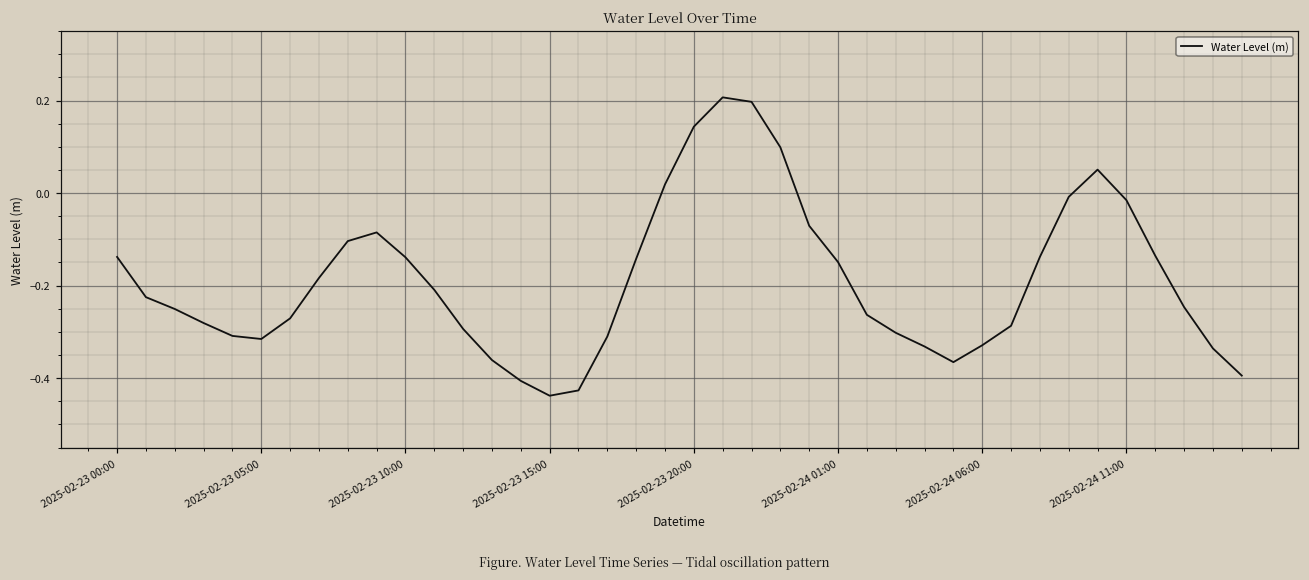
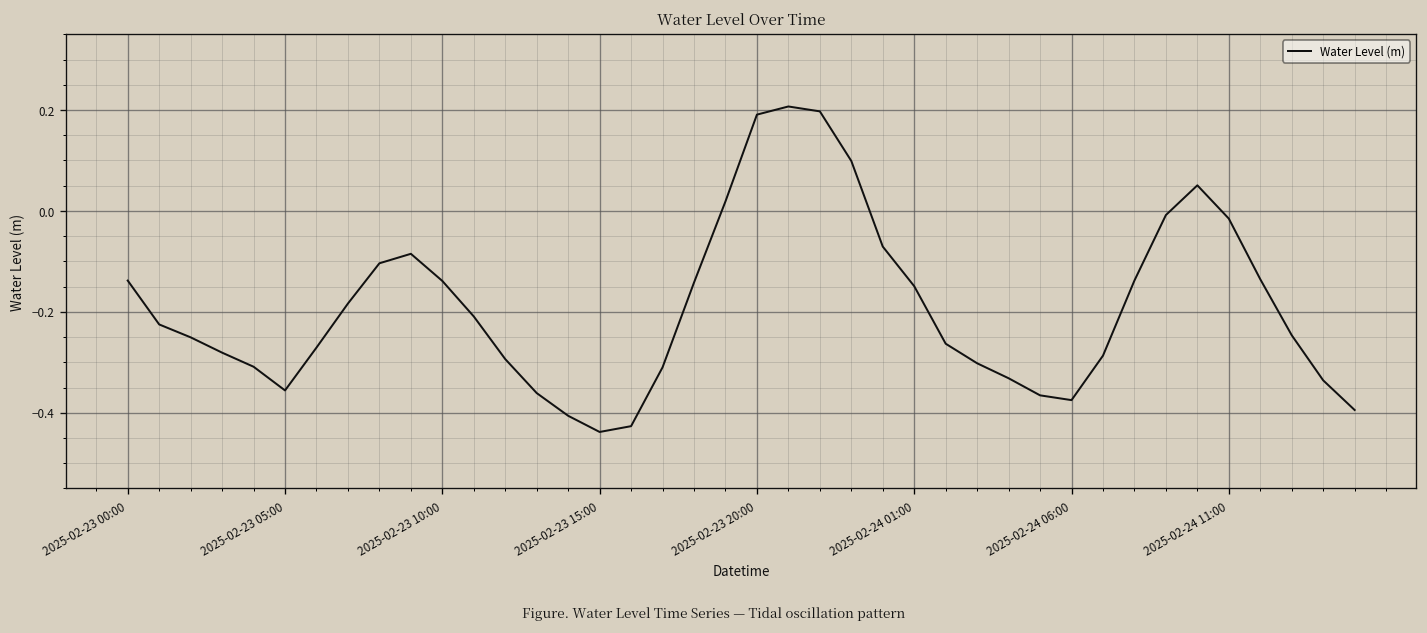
2025-02-23 05:00: -0.32 -> -0.36
2025-02-23 20:00: 0.14 -> 0.19
2025-02-24 06:00: -0.33 -> -0.37
